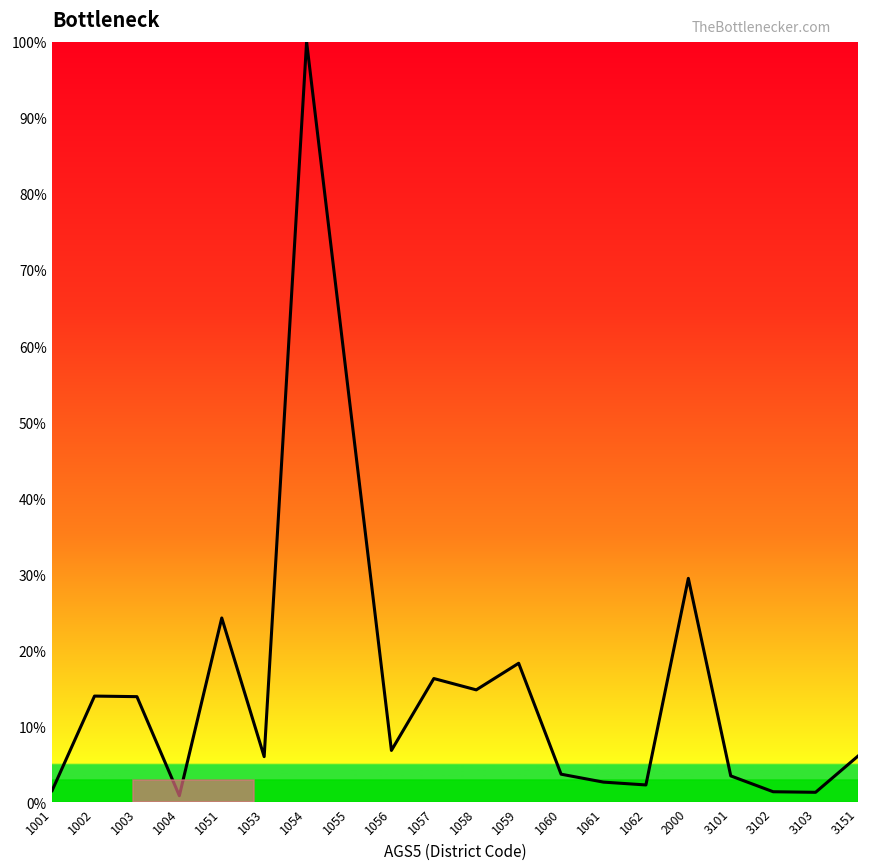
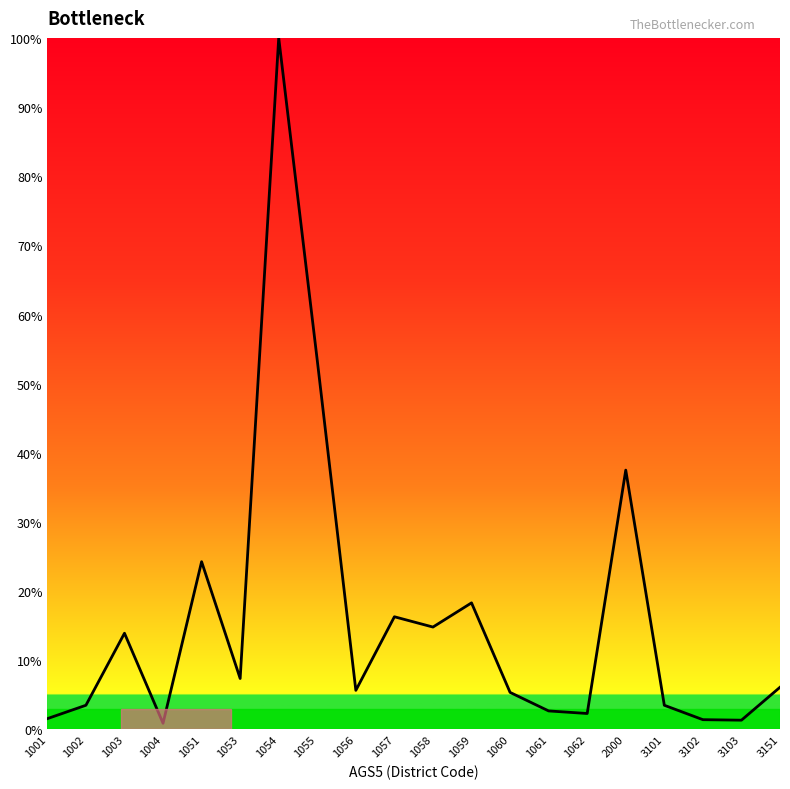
1002: 14% -> 3%
1053: 6% -> 7%
1056: 7% -> 6%
1060: 4% -> 5%
2000: 29% -> 38%
